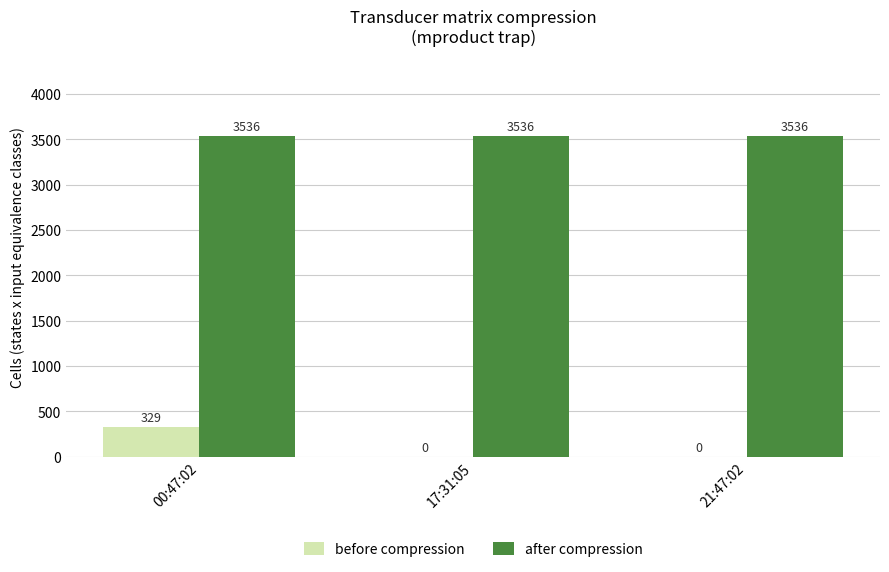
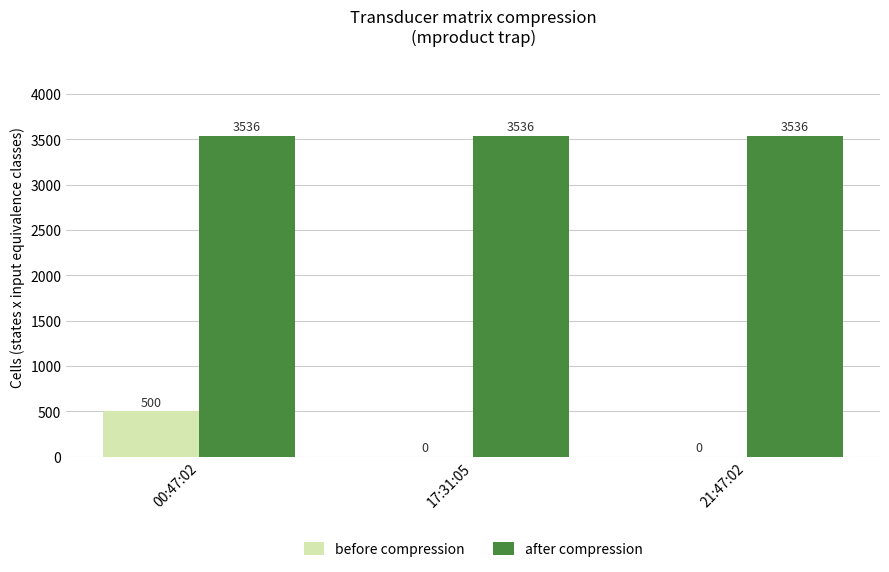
before compression, 00:47:02: 329 -> 500
